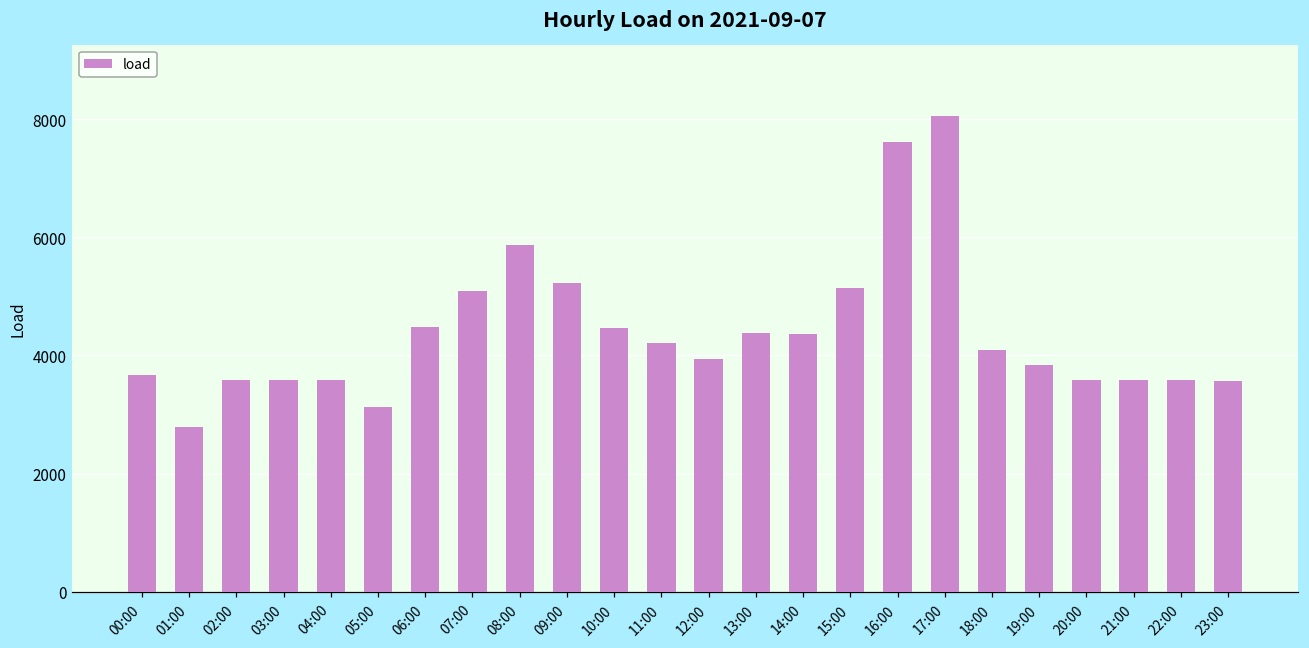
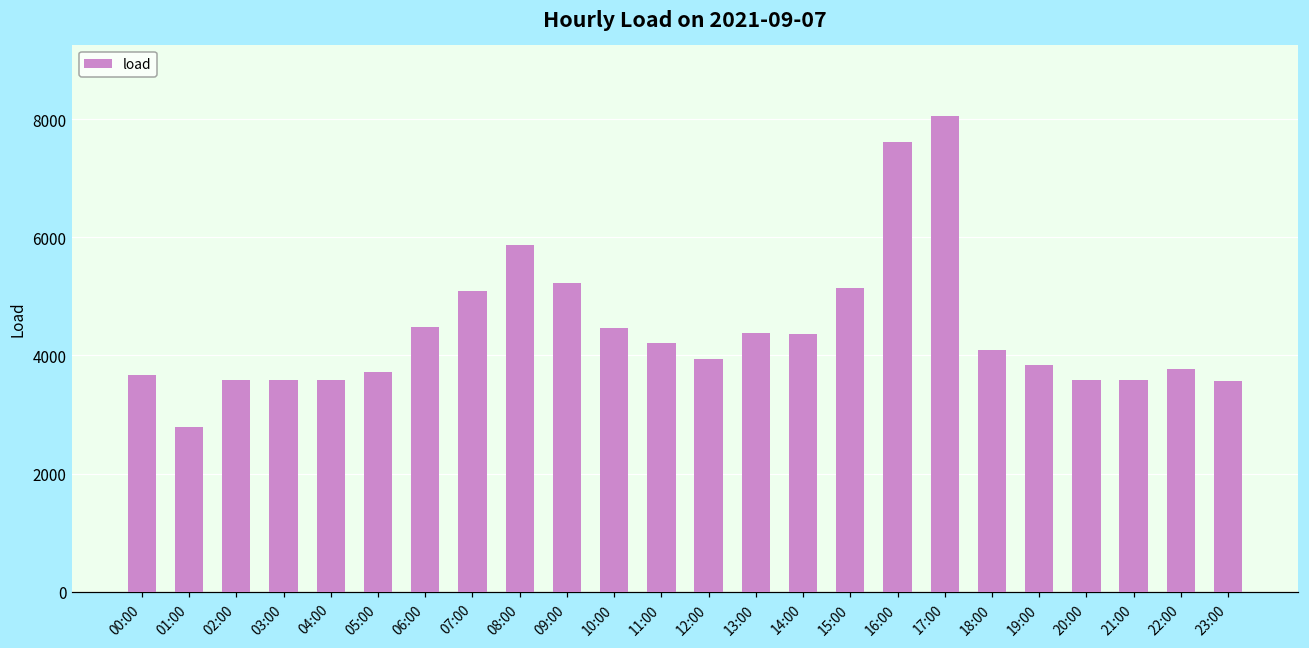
05:00: 3100 -> 3700
22:00: 3600 -> 3800
